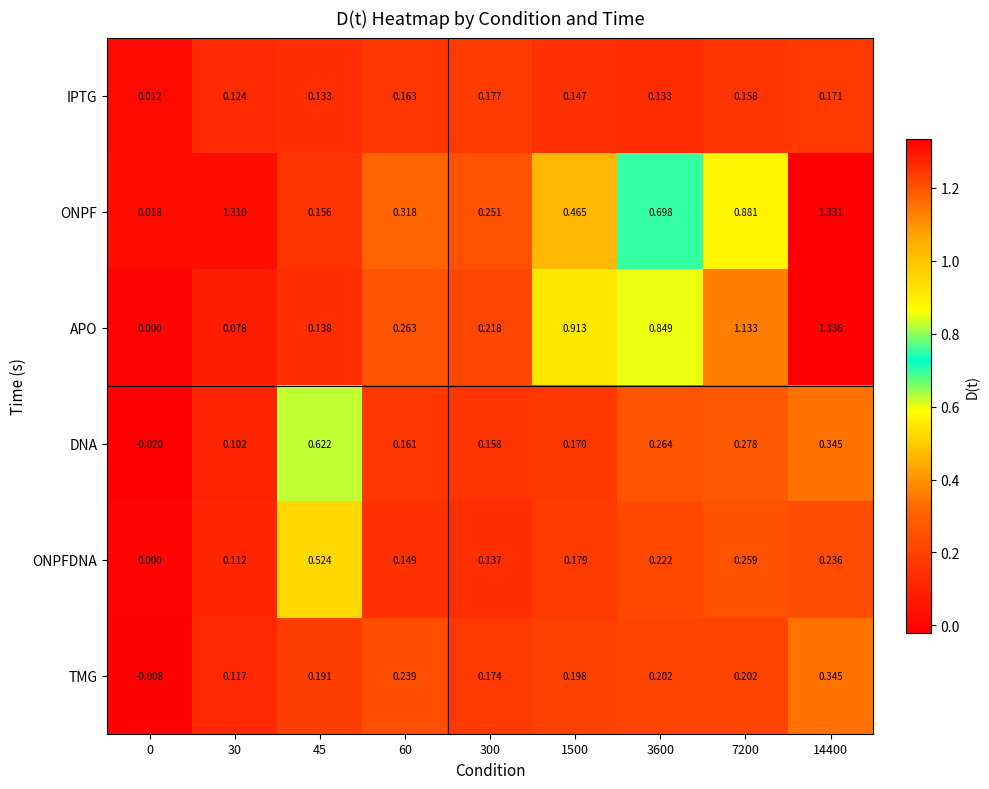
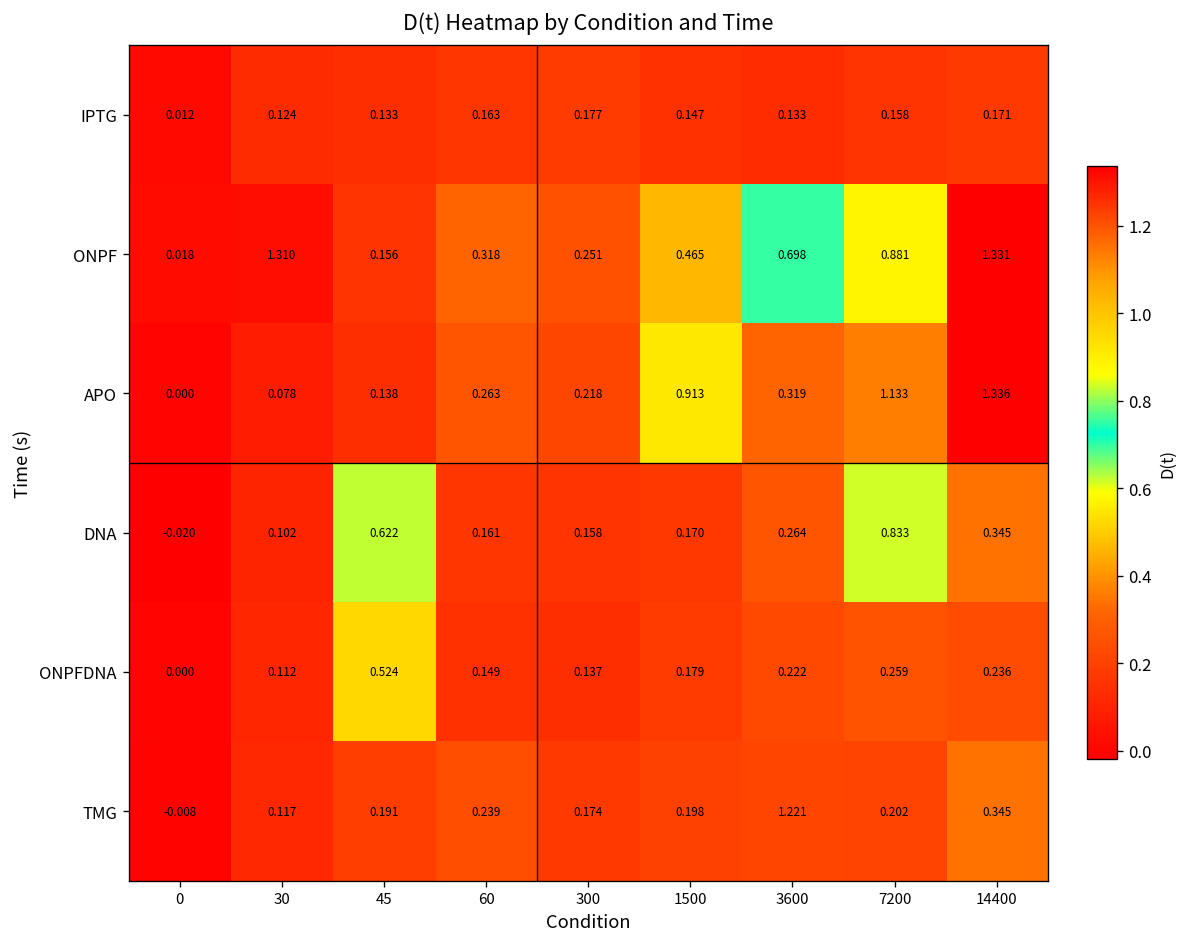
APO, 3600: 0.849 -> 0.319
DNA, 7200: 0.278 -> 0.833
TMG, 3600: 0.202 -> 1.221
